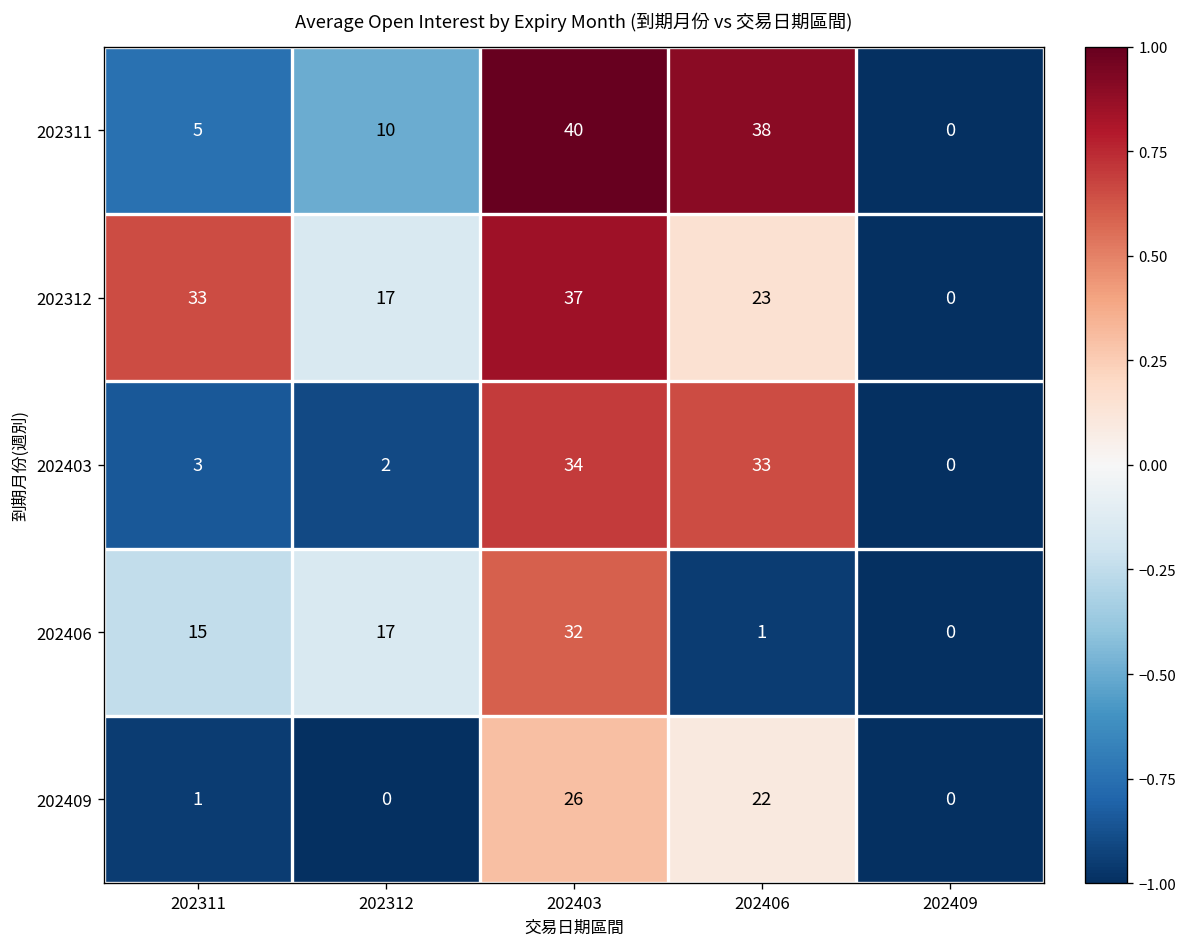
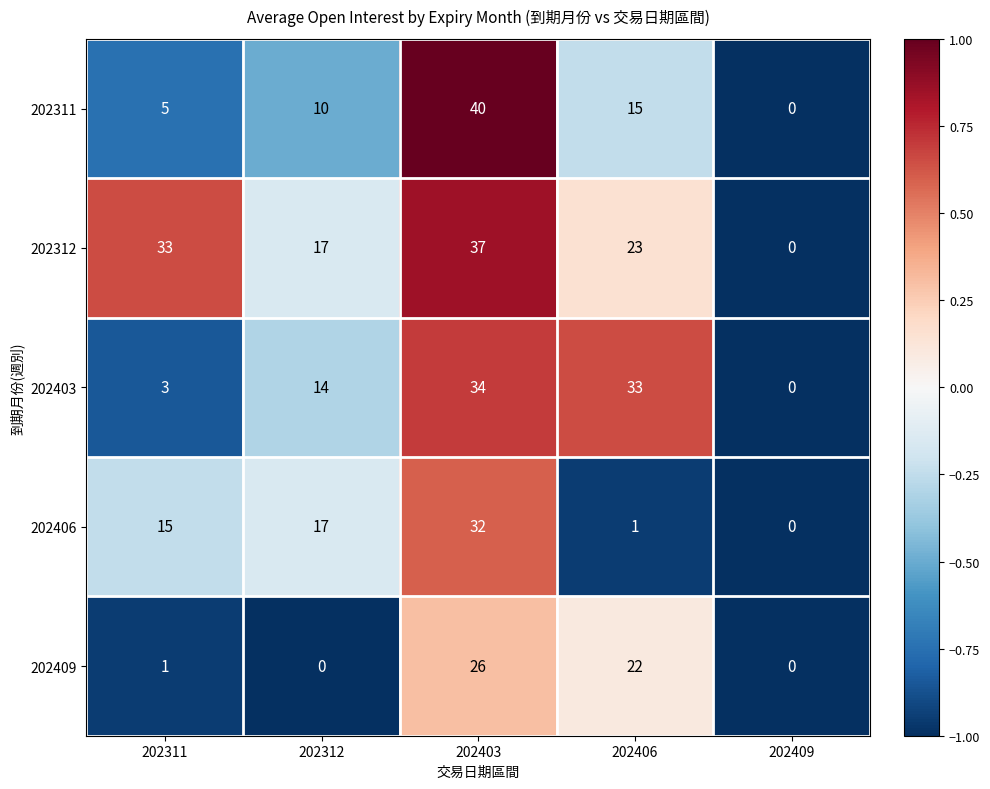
202311, 202406: 38 -> 15
202403, 202312: 2 -> 14
